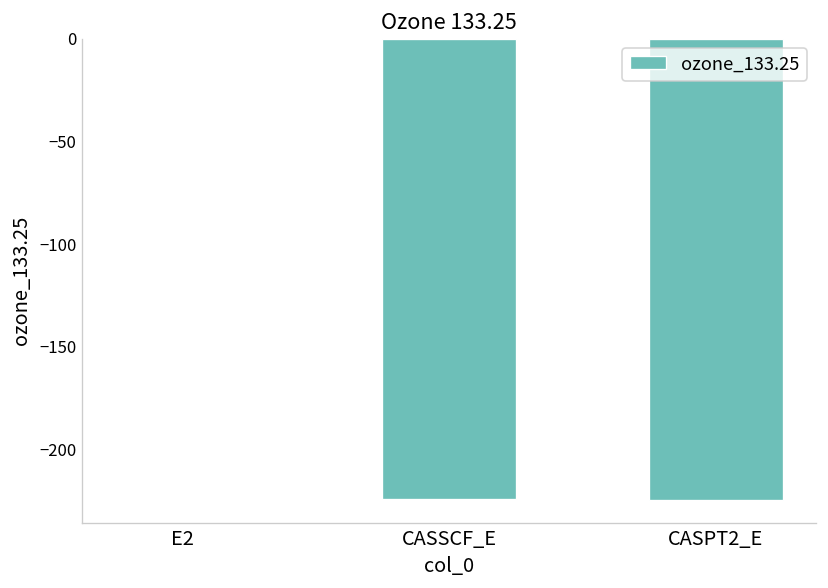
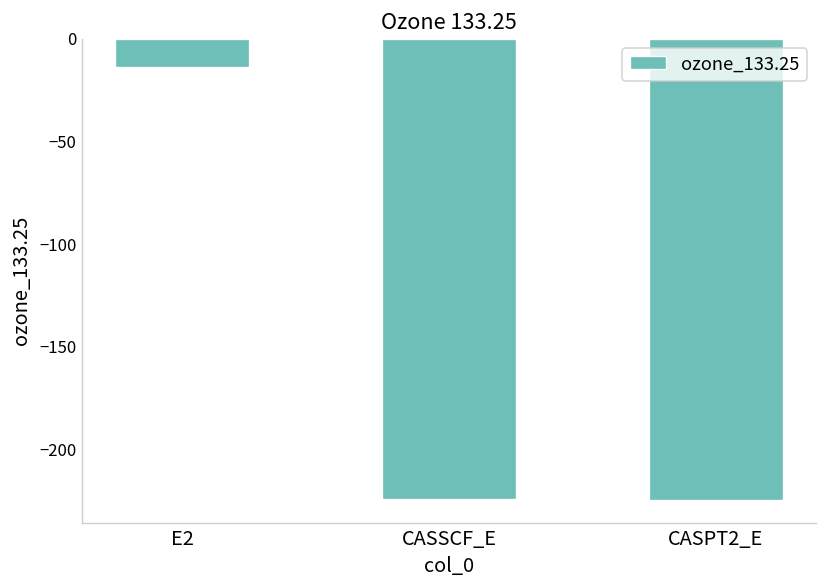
E2: 0 -> -14
